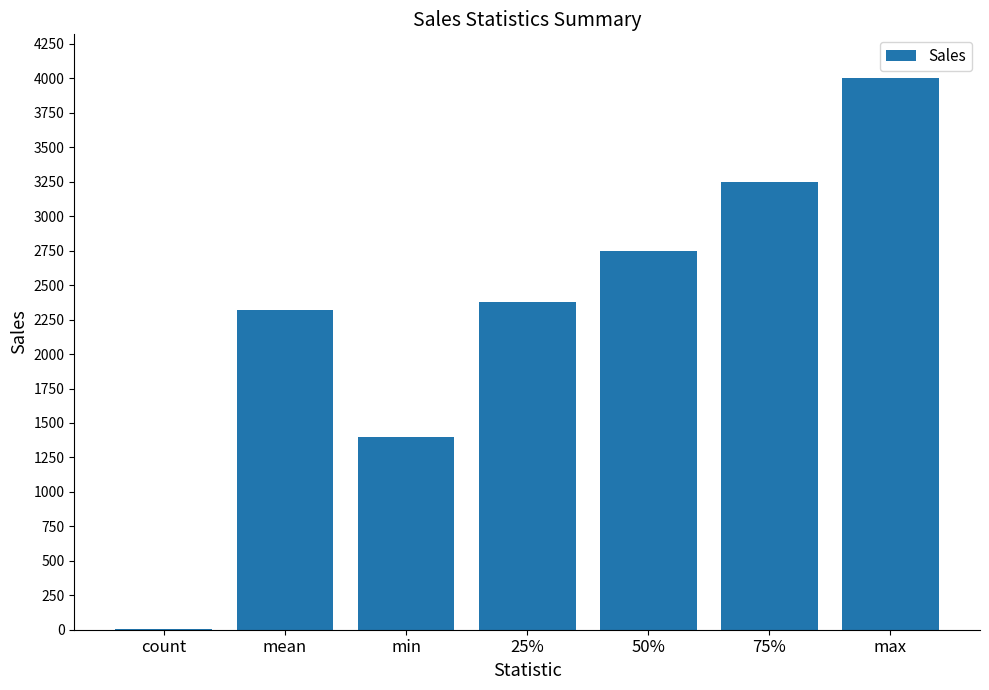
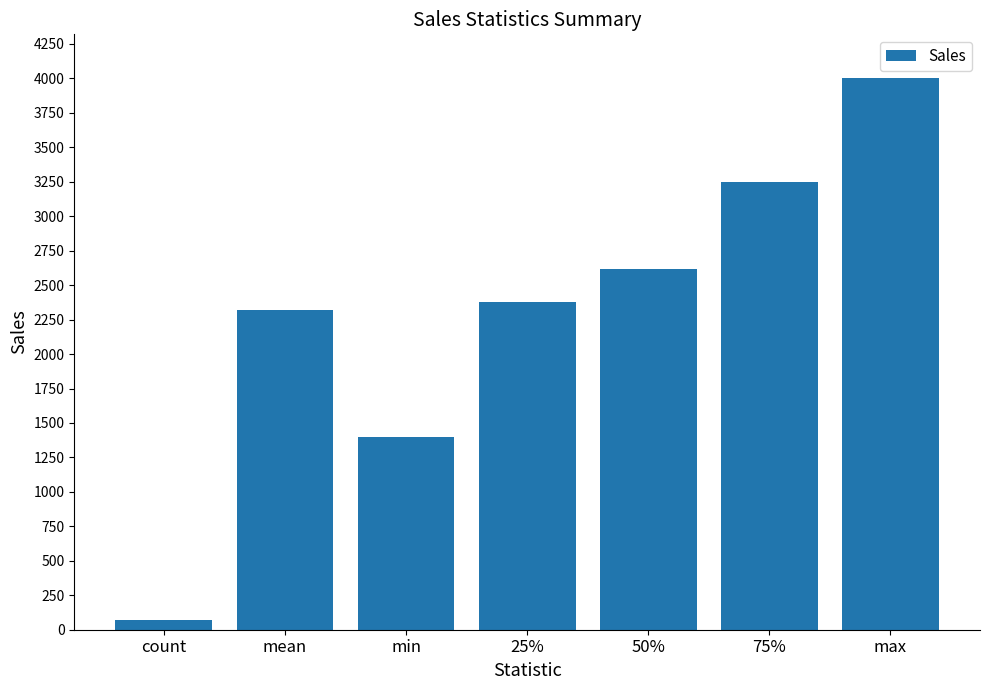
count: 0 -> 70
50%: 2750 -> 2620
